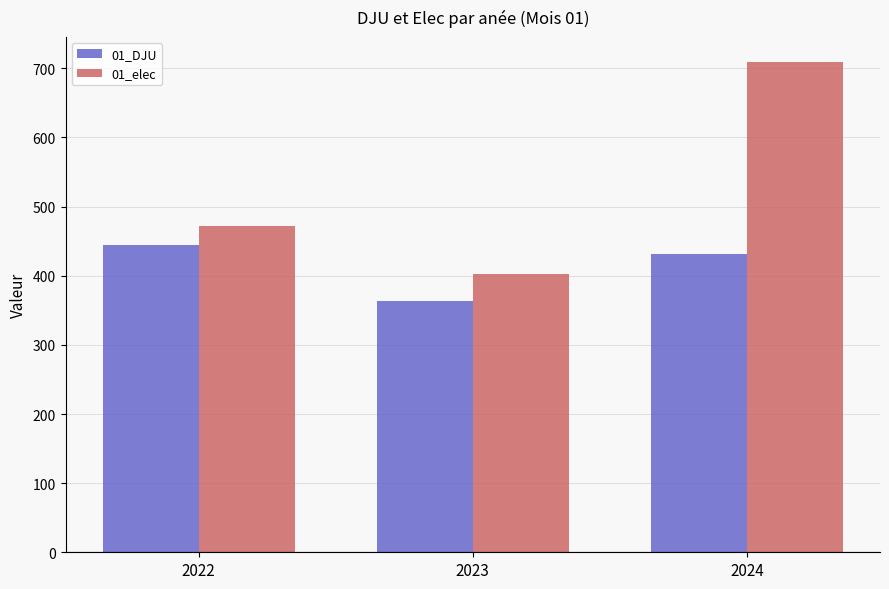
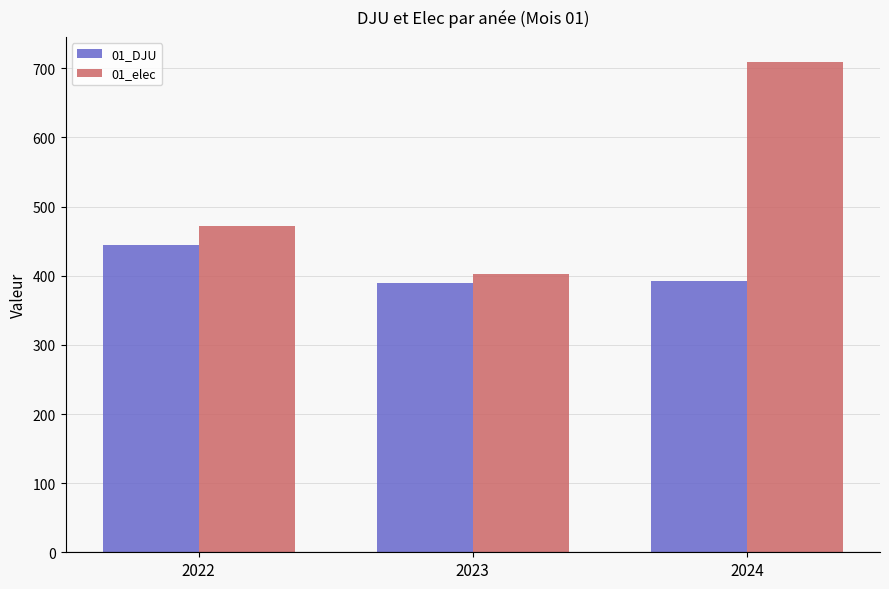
01_DJU, 2023: 360 -> 390
01_DJU, 2024: 430 -> 390
